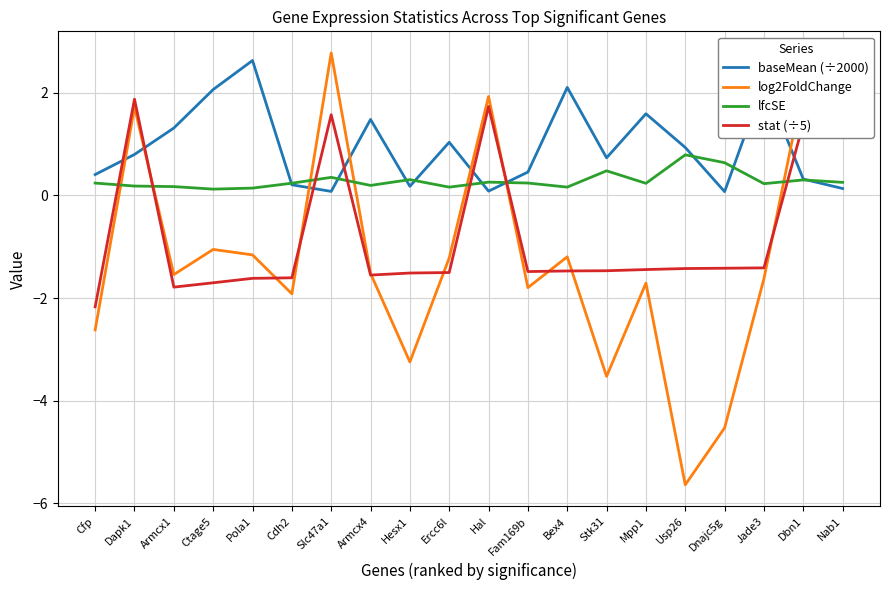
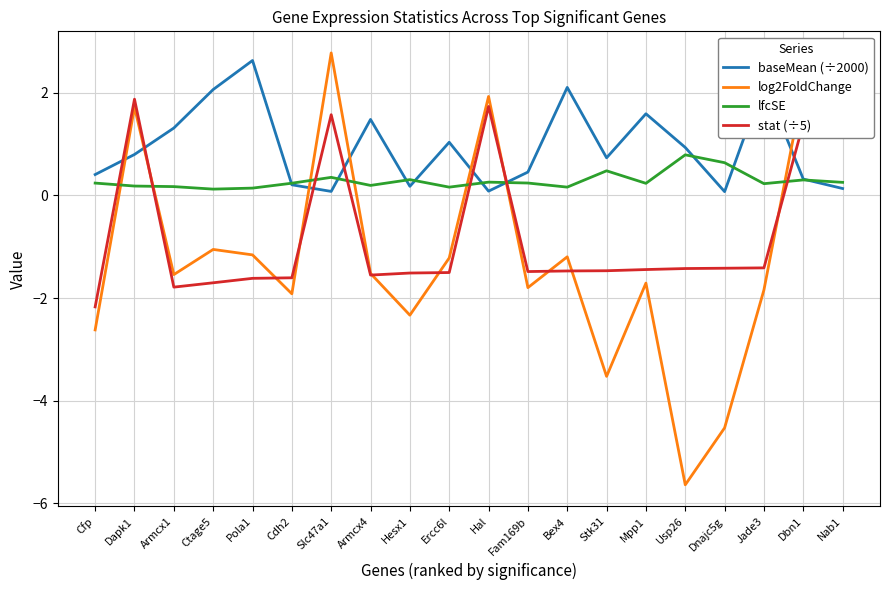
log2FoldChange, Hesx1: -3.2 -> -2.3
log2FoldChange, Jade3: -1.6 -> -1.8
